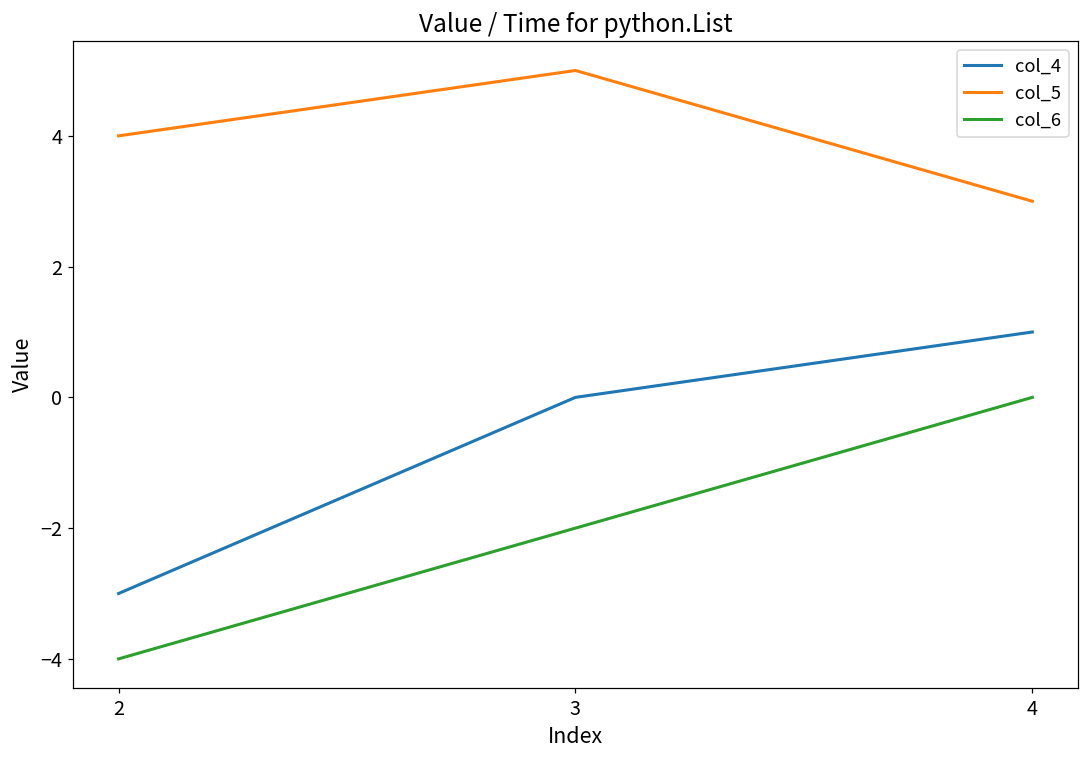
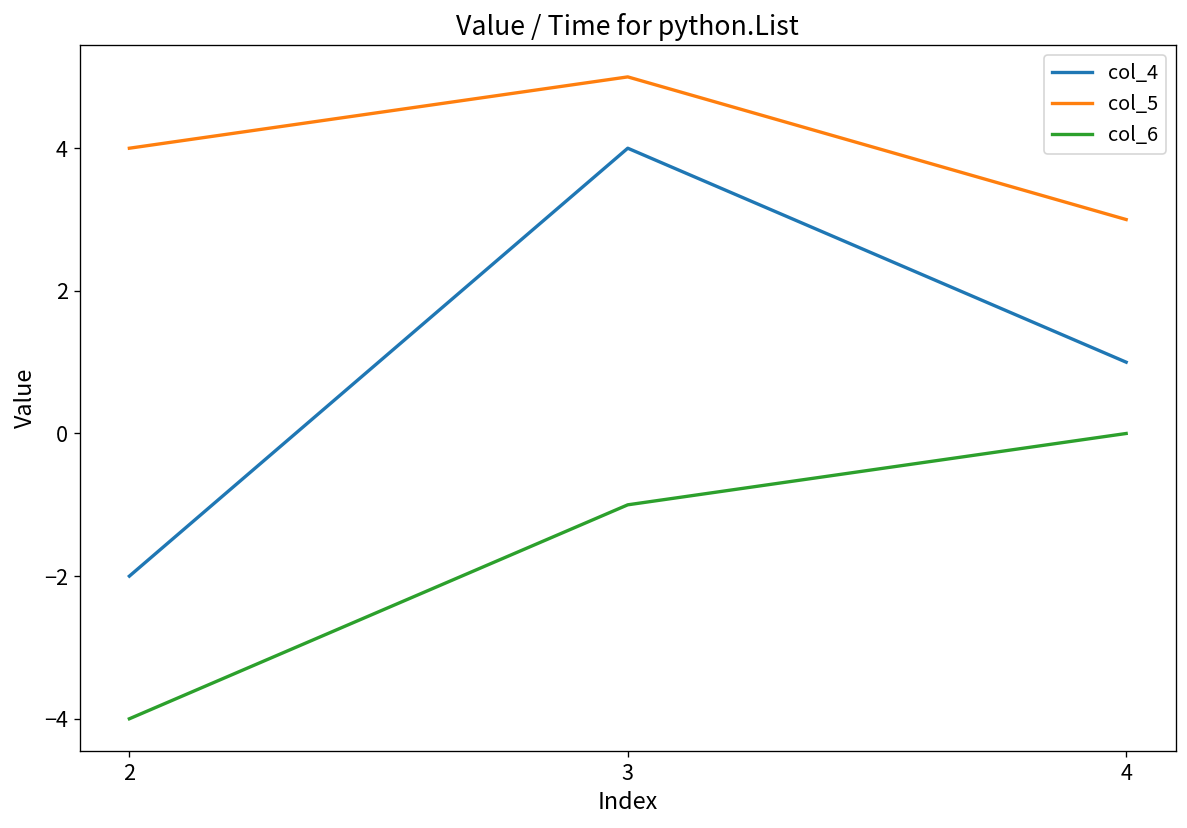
col_4, 2: -3 -> -2
col_4, 3: 0 -> 4
col_6, 3: -2 -> -1
